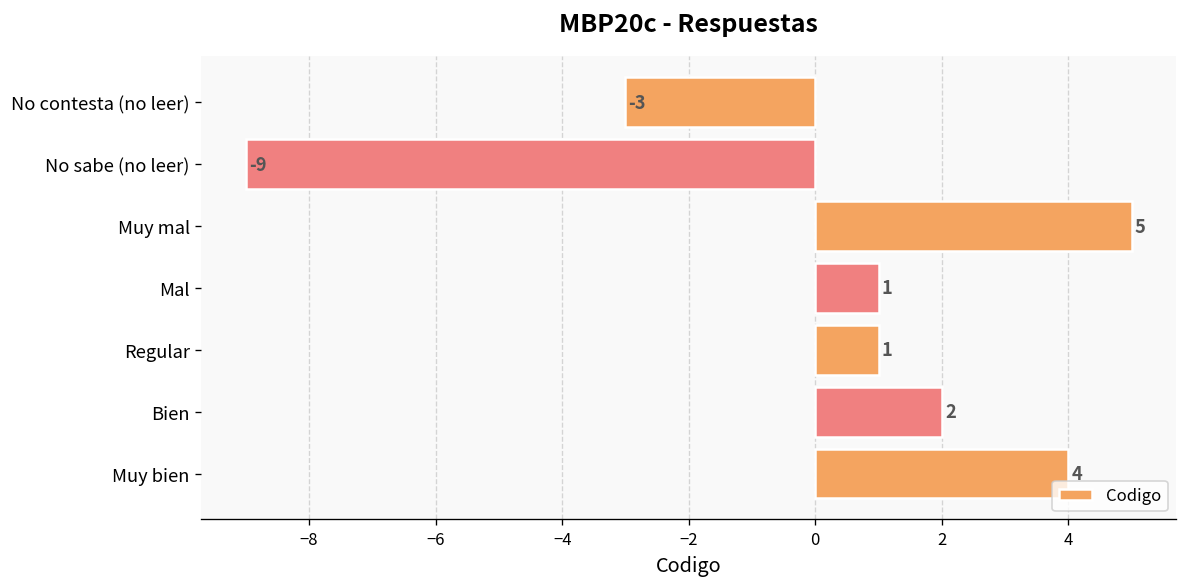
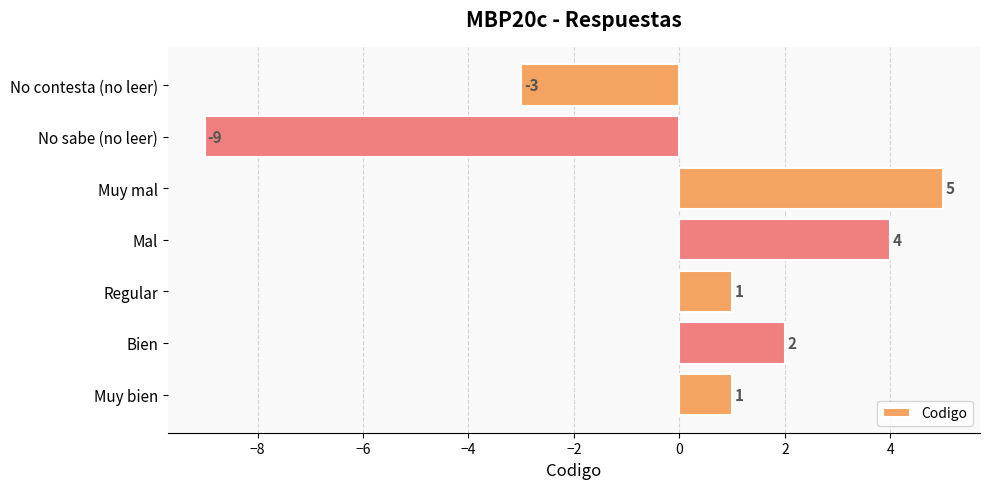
Mal: 1 -> 4
Muy bien: 4 -> 1
